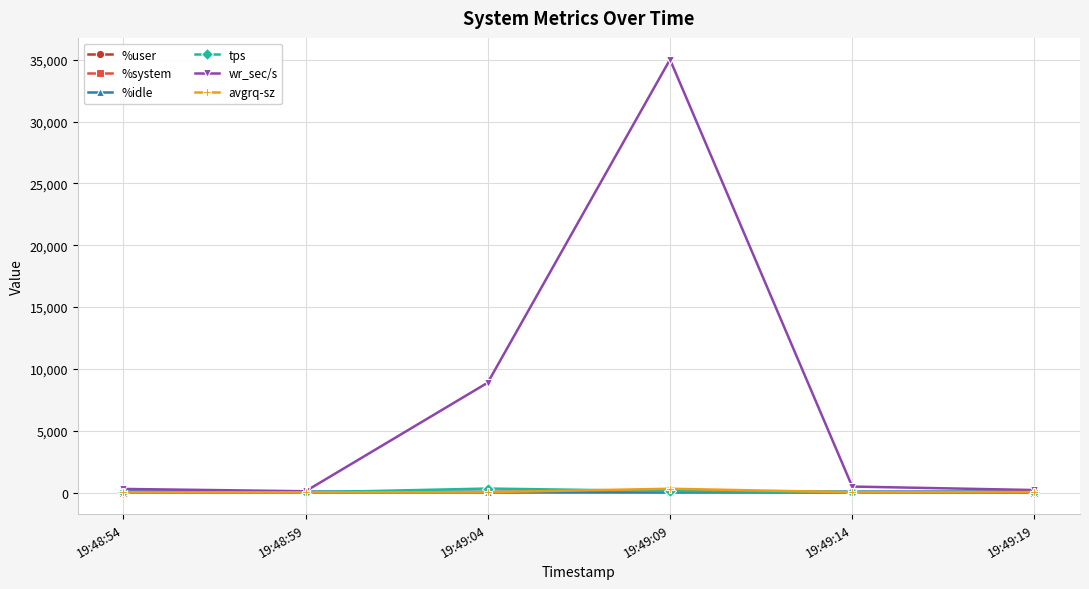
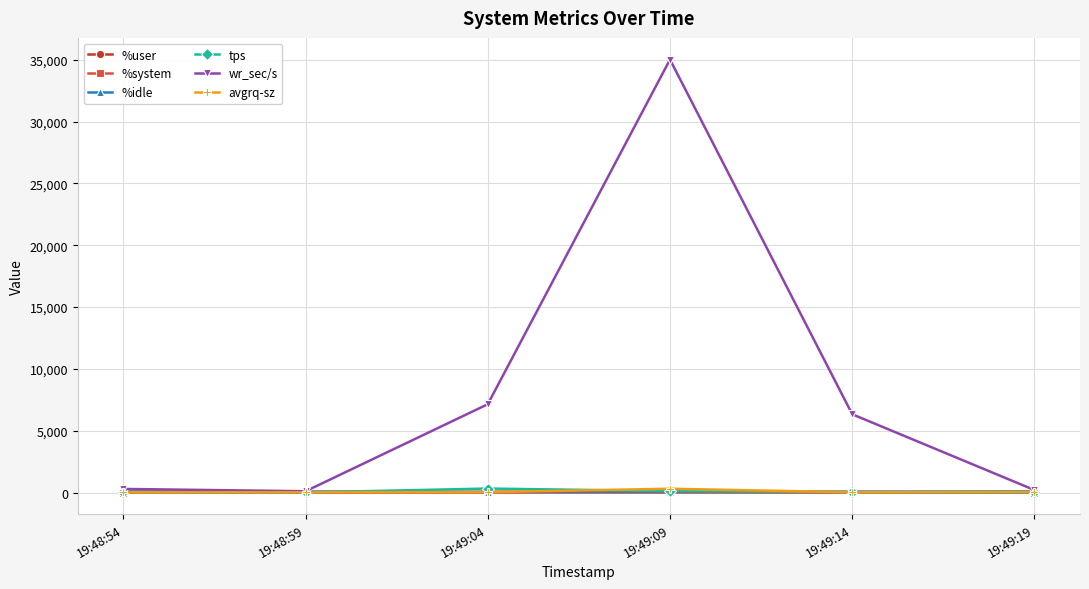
wr_sec/s, 19:49:04: 8,900 -> 7,100
wr_sec/s, 19:49:14: 500 -> 6,300
